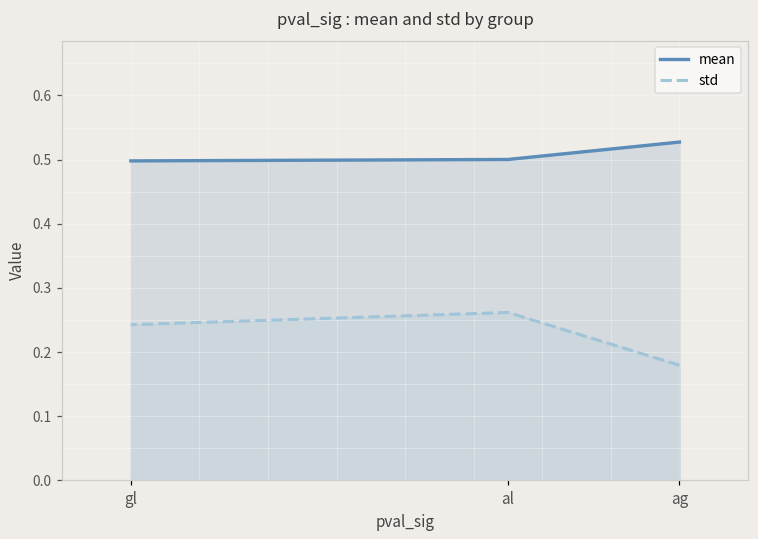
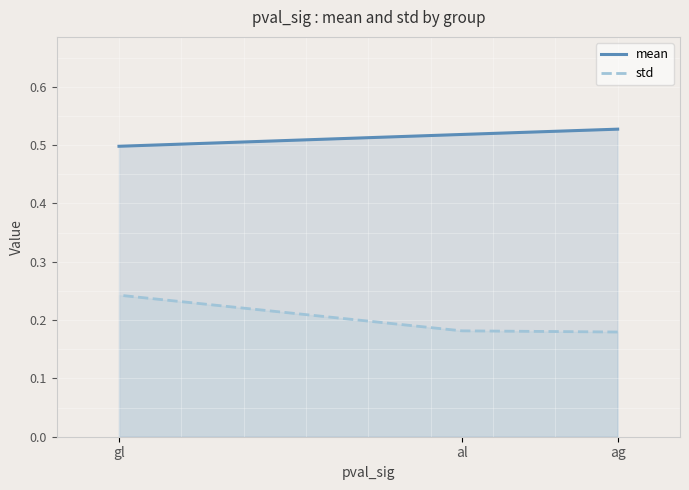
mean, al: 0.50 -> 0.52
std, al: 0.26 -> 0.18
